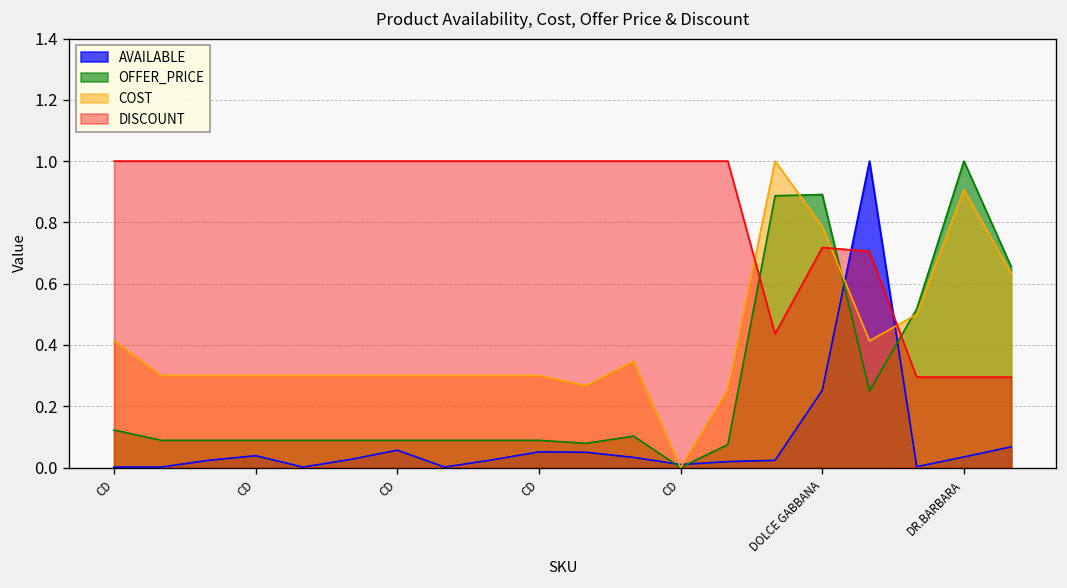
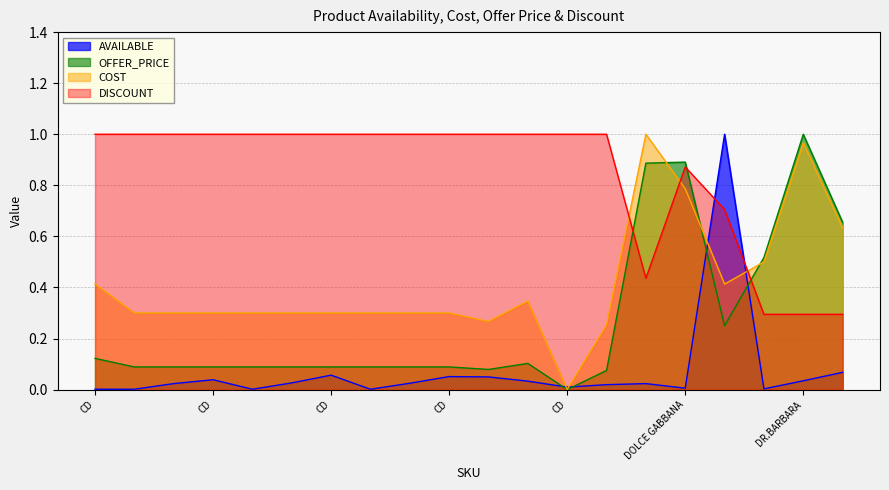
AVAILABLE, DOLCE GABBANA: 0.25 -> 0.01
DISCOUNT, DOLCE GABBANA: 0.72 -> 0.87
COST, DR.BARBARA: 0.91 -> 0.97
